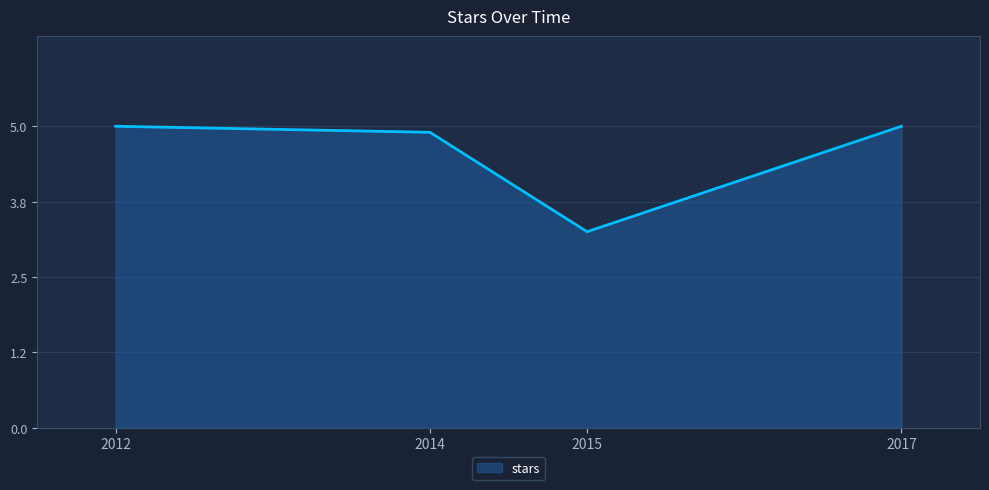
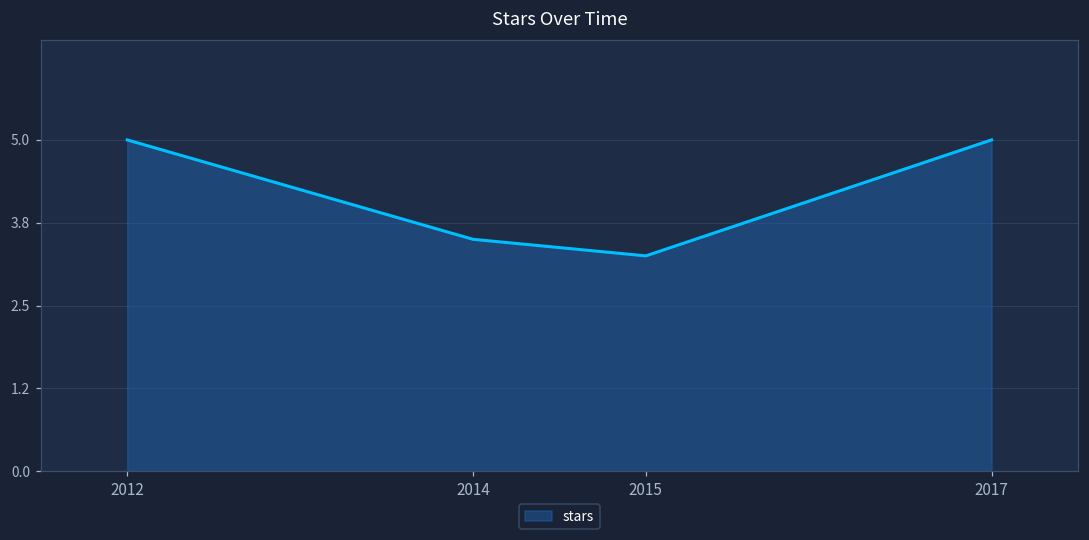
2014: 4.9 -> 3.5
